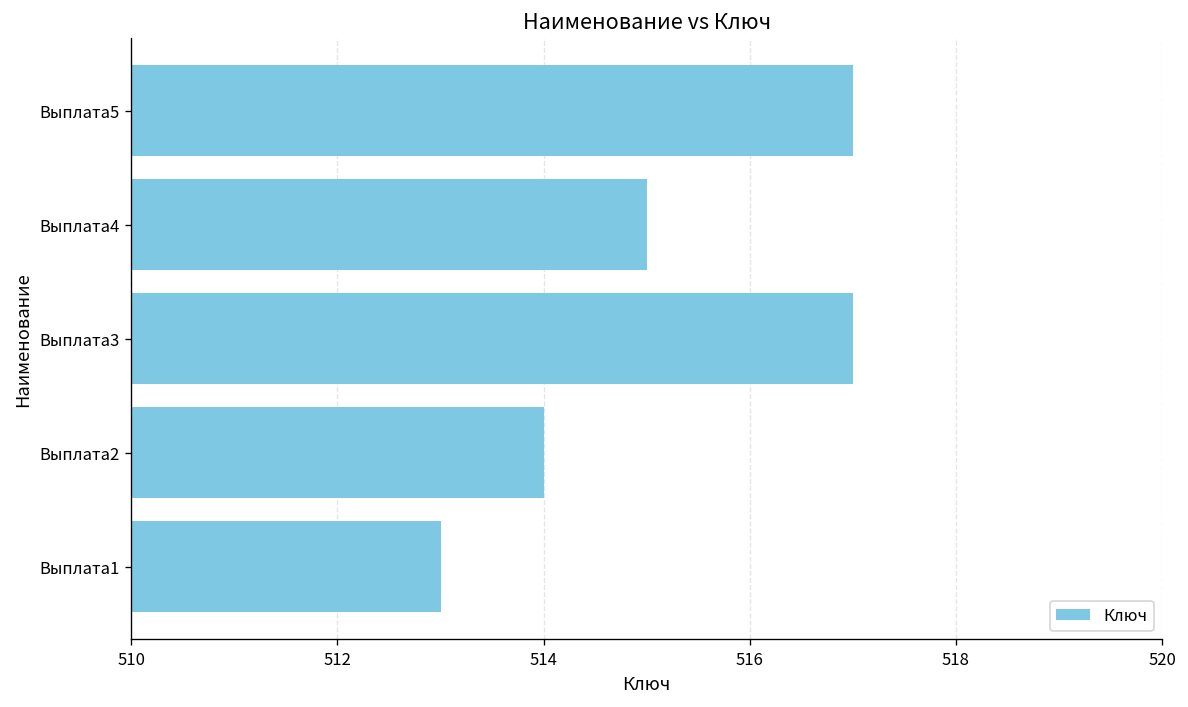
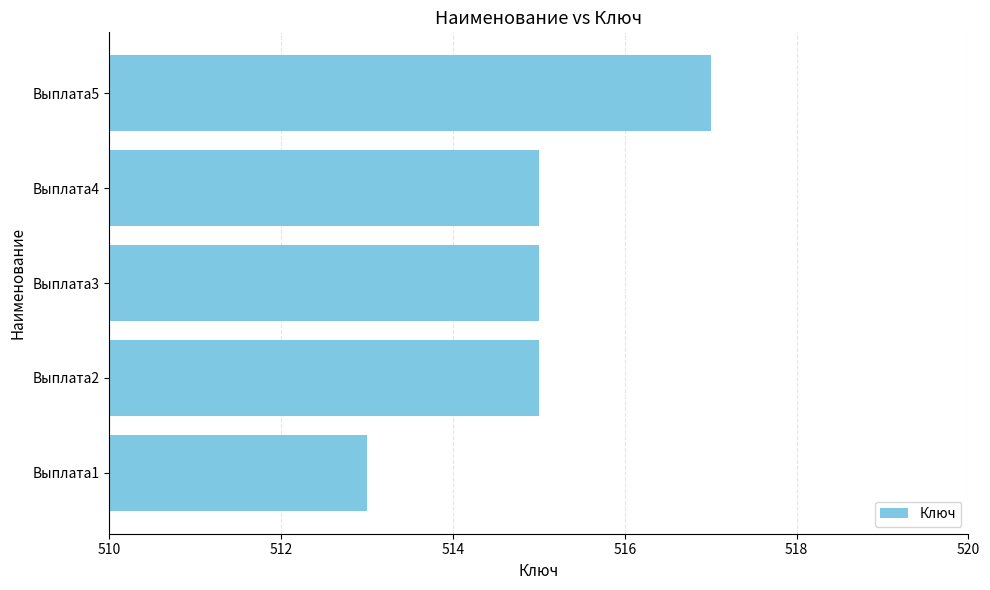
Выплата3: 517 -> 515
Выплата2: 514 -> 515
